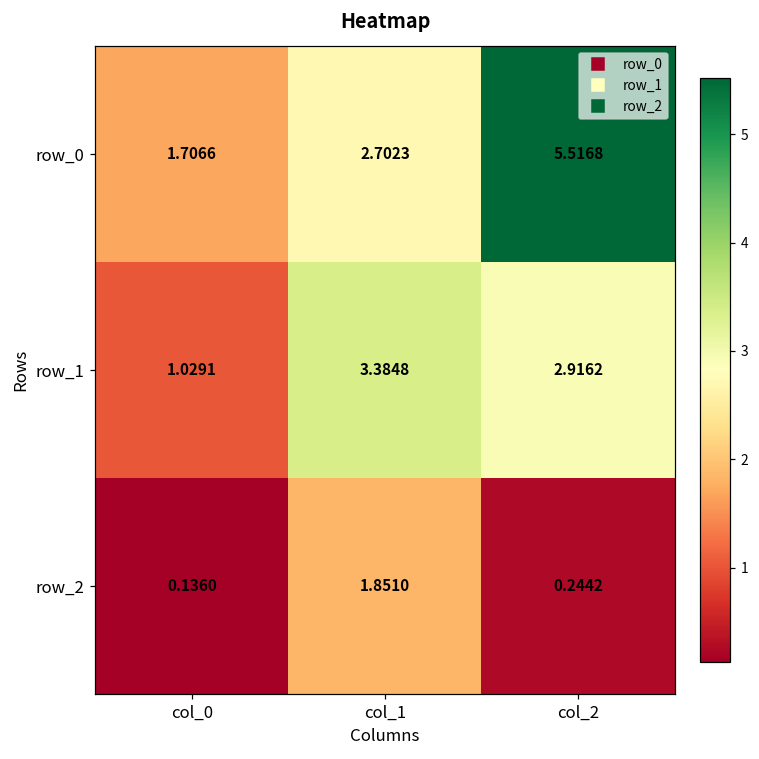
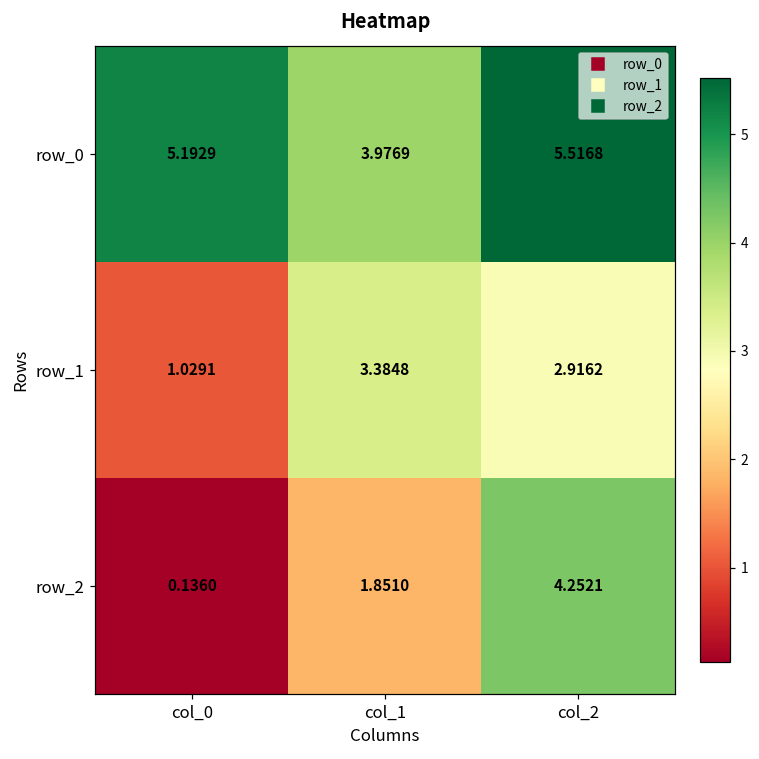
row_0, col_0: 1.7066 -> 5.1929
row_0, col_1: 2.7023 -> 3.9769
row_2, col_2: 0.2442 -> 4.2521
